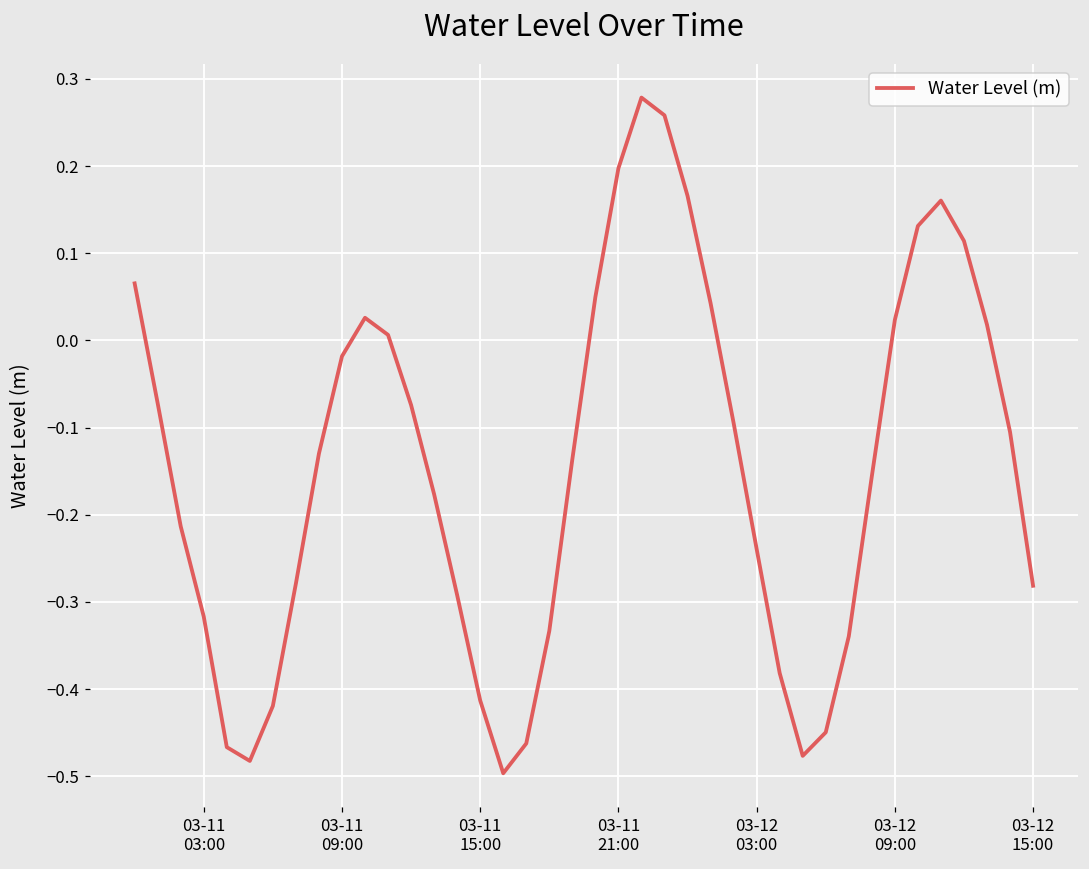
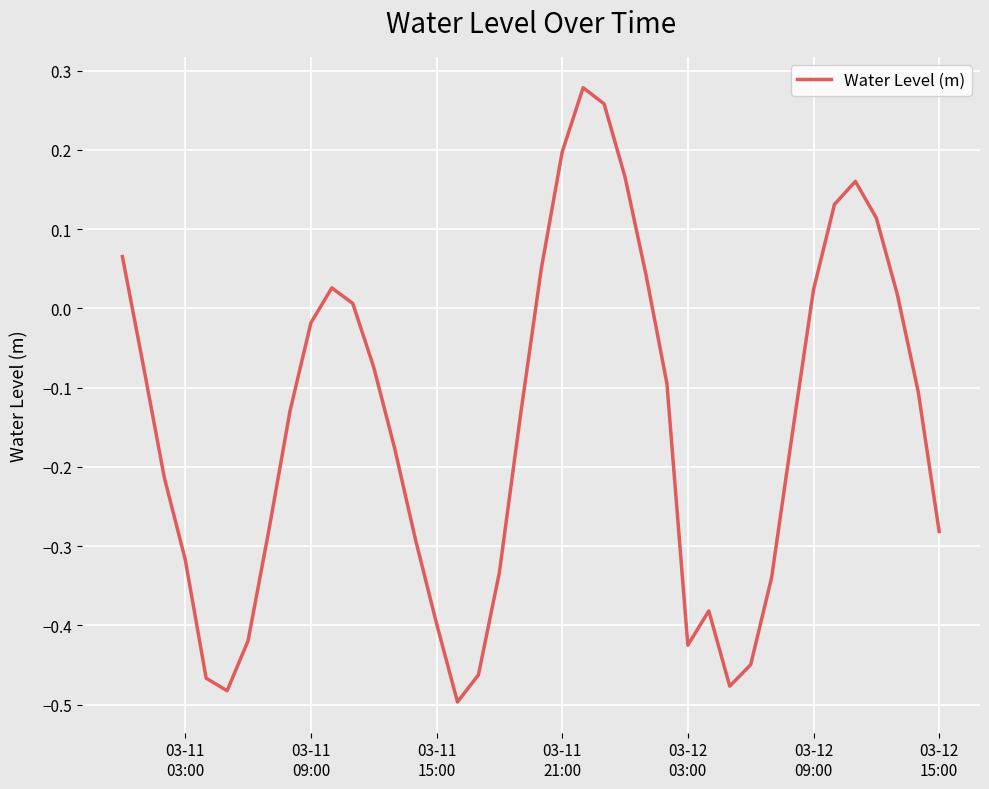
03-11 15:00: -0.41 -> -0.40
03-12 03:00: -0.24 -> -0.42
